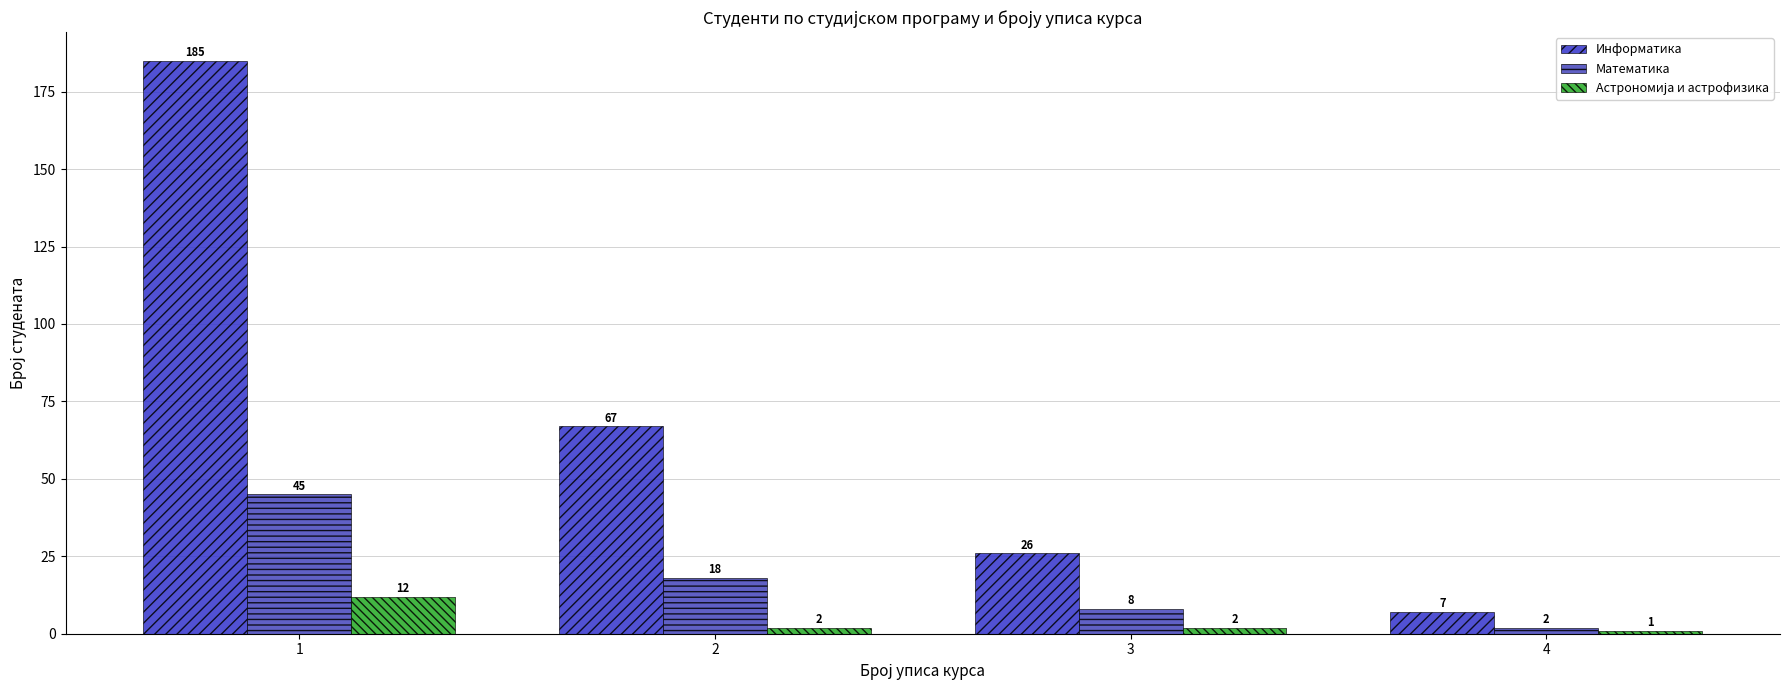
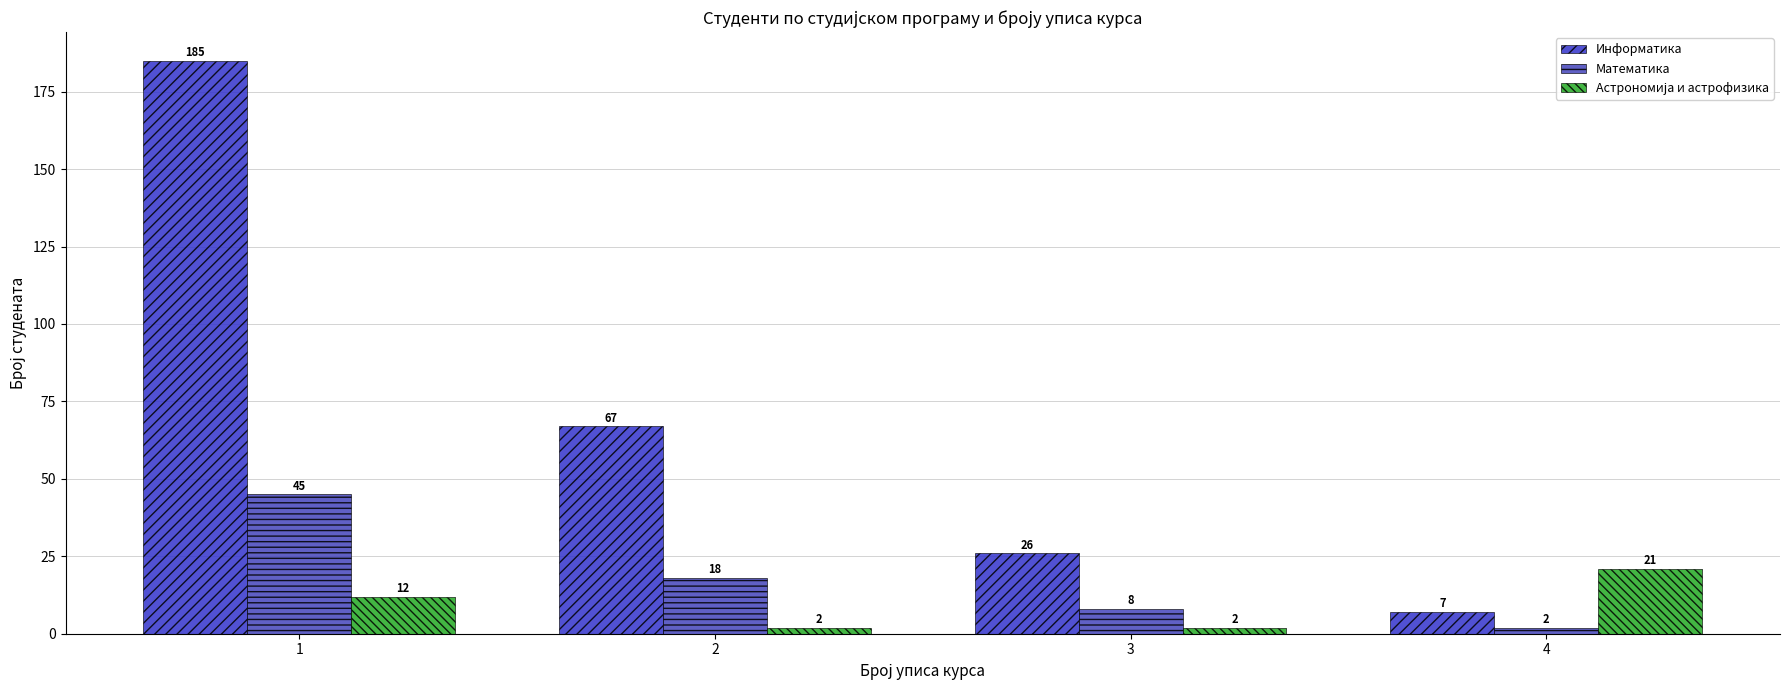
Астрономија и астрофизика, 4: 1 -> 21
